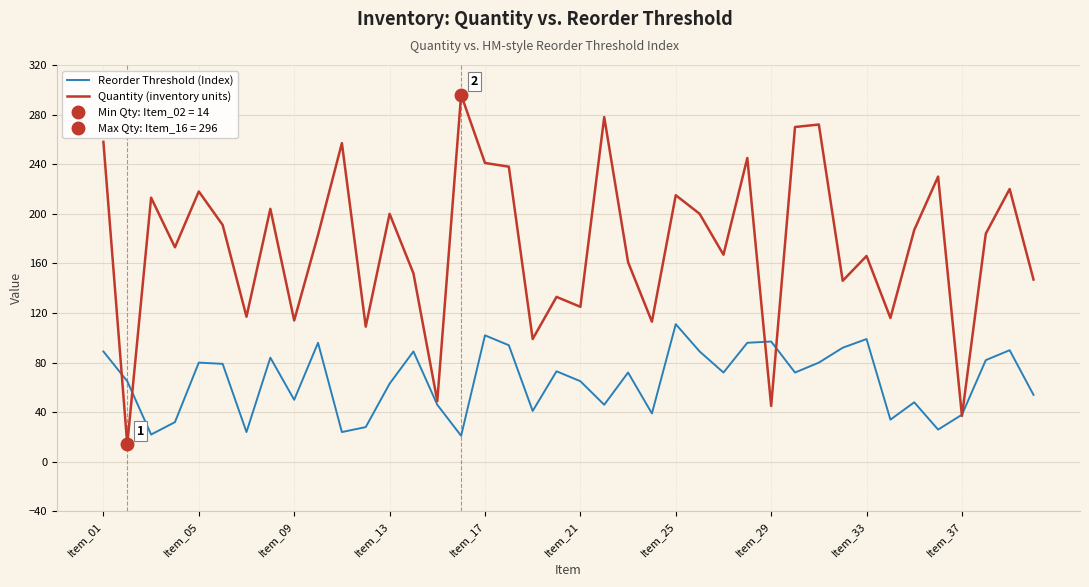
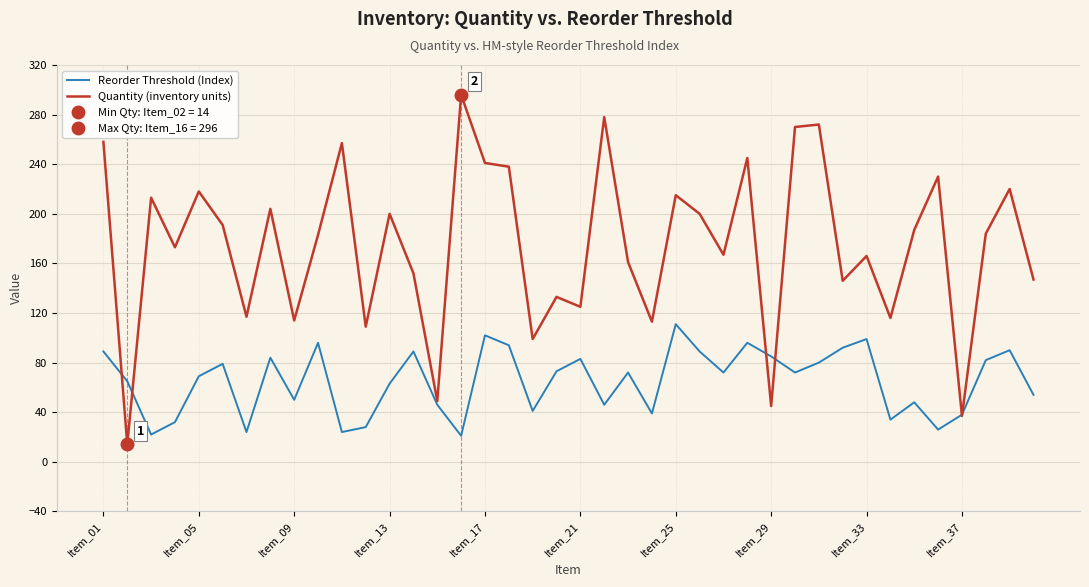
Reorder Threshold (Index), Item_05: 80 -> 69
Reorder Threshold (Index), Item_21: 65 -> 83
Reorder Threshold (Index), Item_29: 97 -> 85
